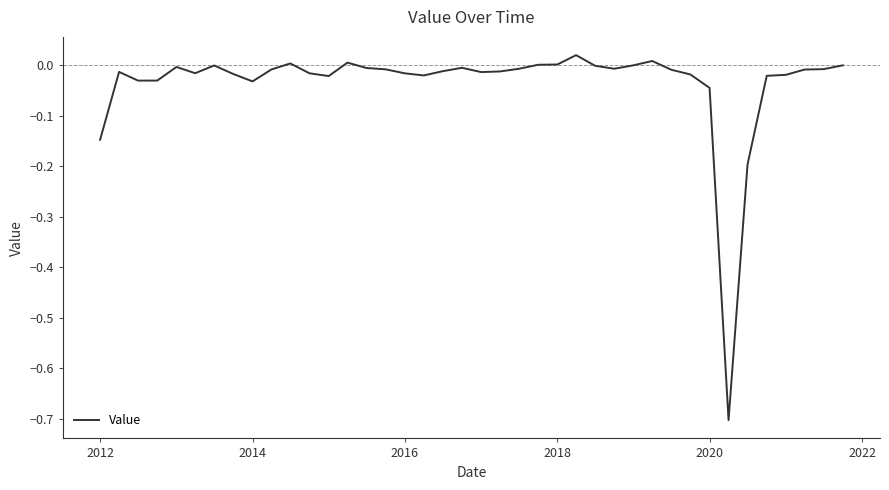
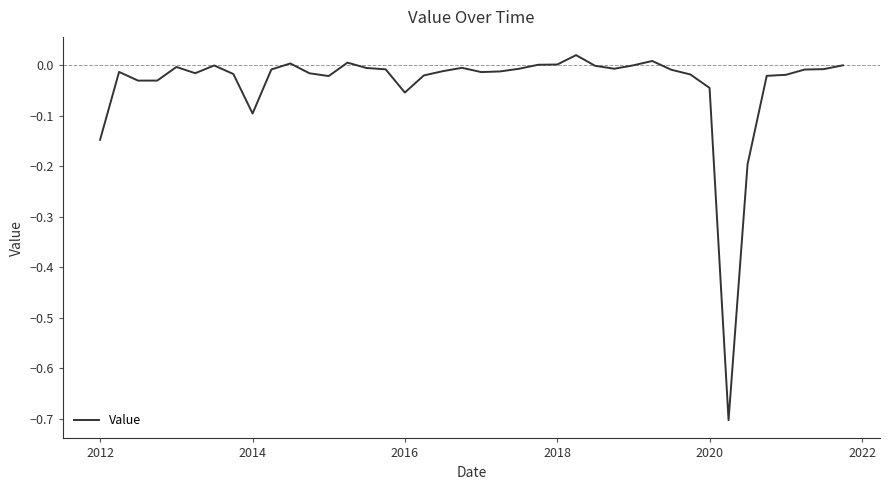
2014: -0.03 -> -0.10
2016: -0.02 -> -0.05
